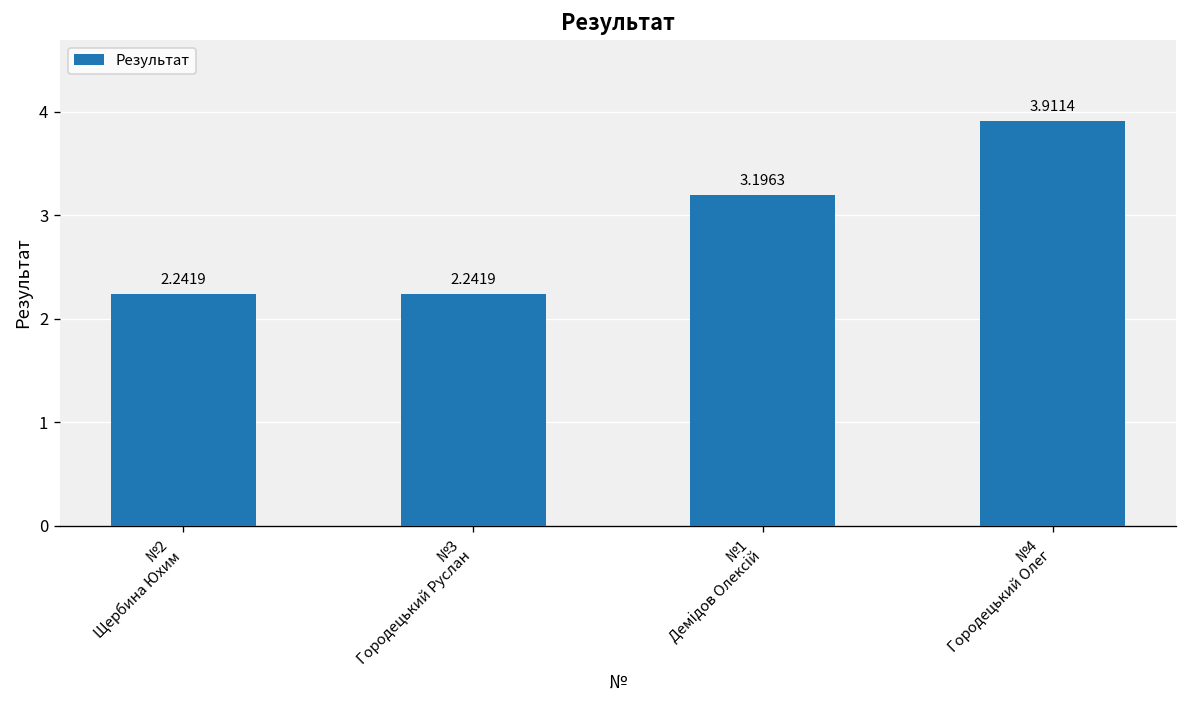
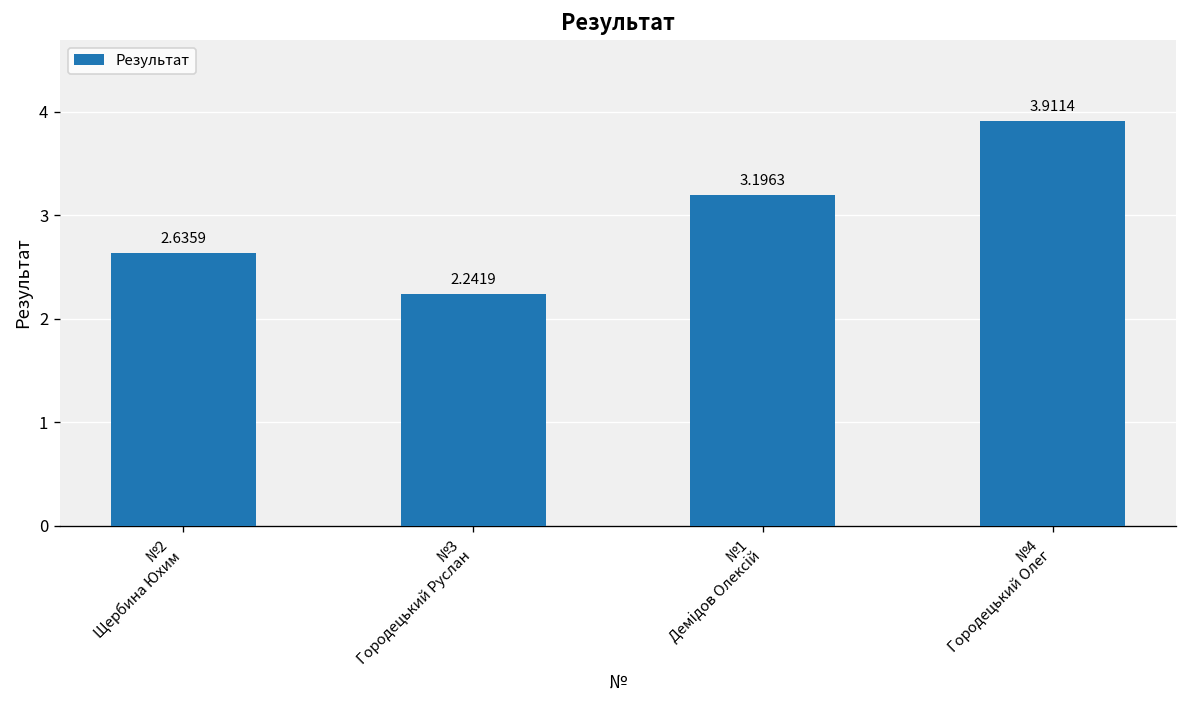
№2 Щербина Юхим: 2.2419 -> 2.6359
